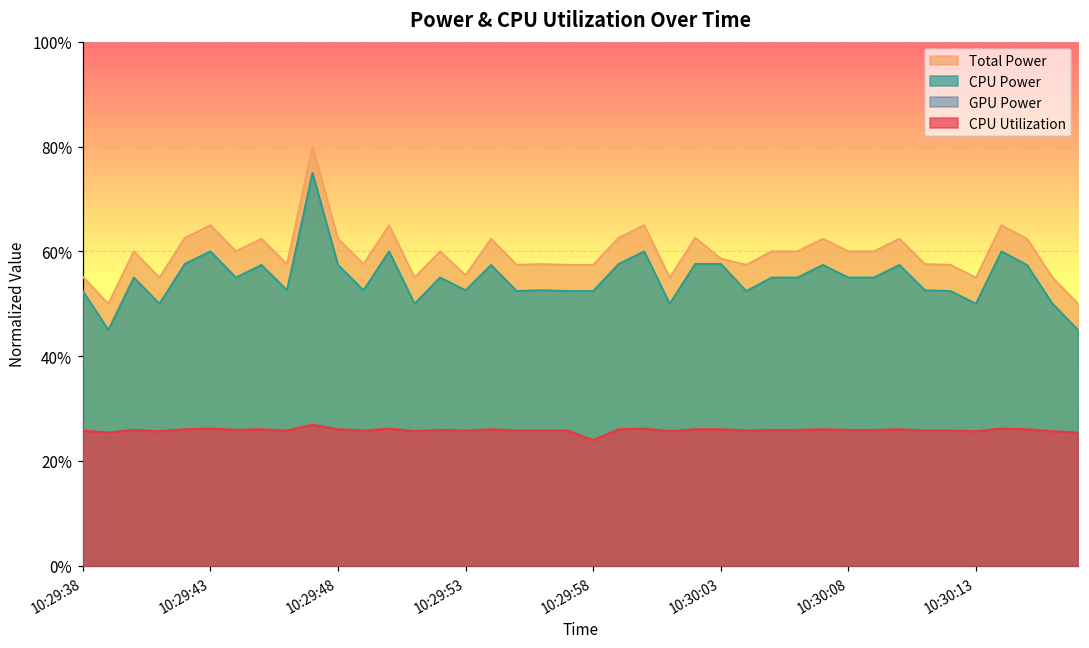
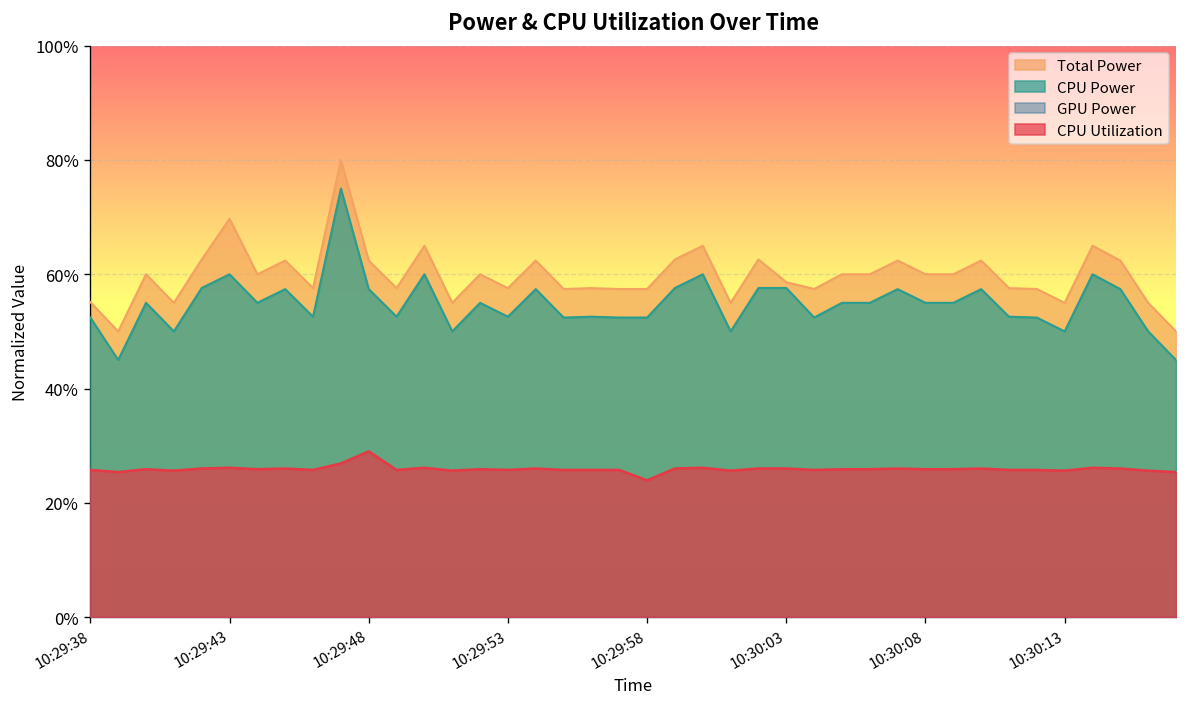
Total Power, 10:29:43: 65% -> 70%
CPU Utilization, 10:29:48: 26% -> 29%
Total Power, 10:29:53: 55% -> 58%
